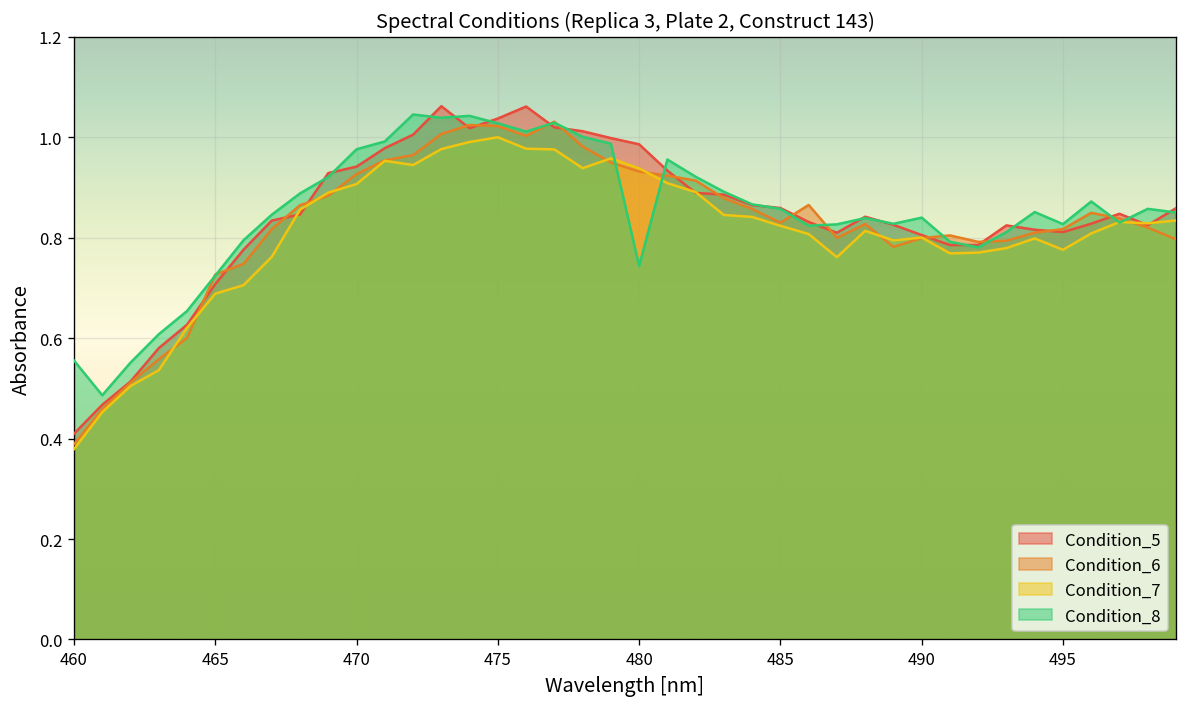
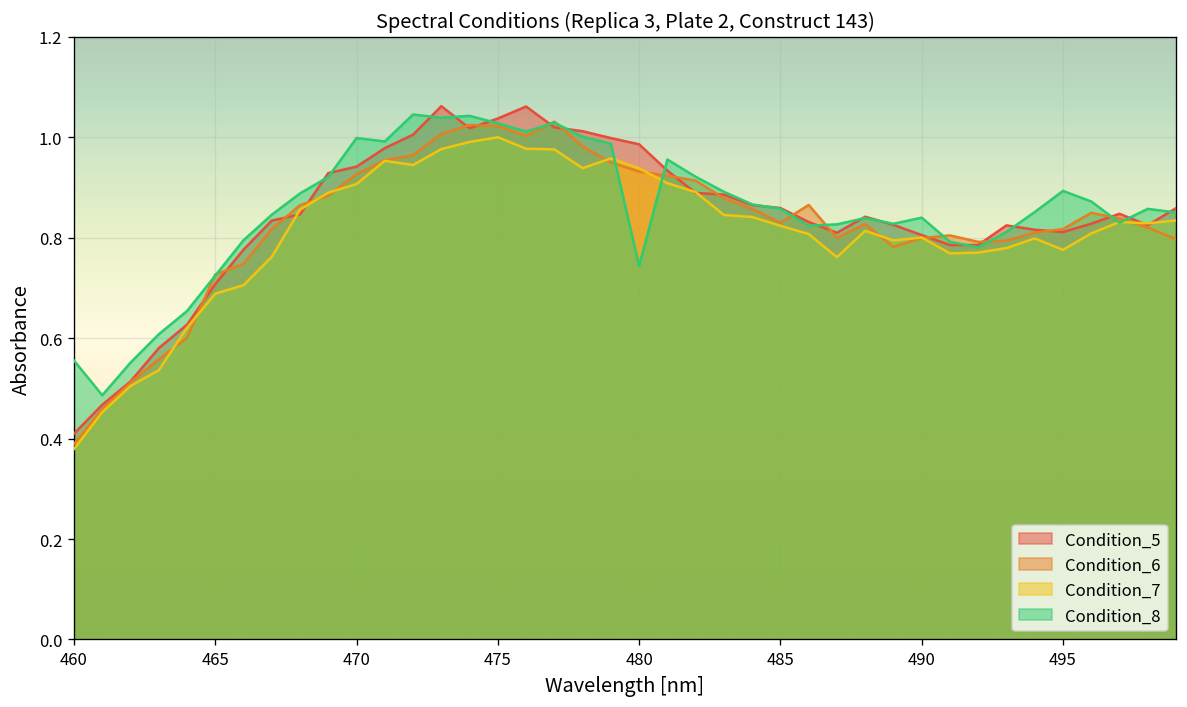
Condition_8, 470: 0.98 -> 1.00
Condition_8, 495: 0.83 -> 0.89
